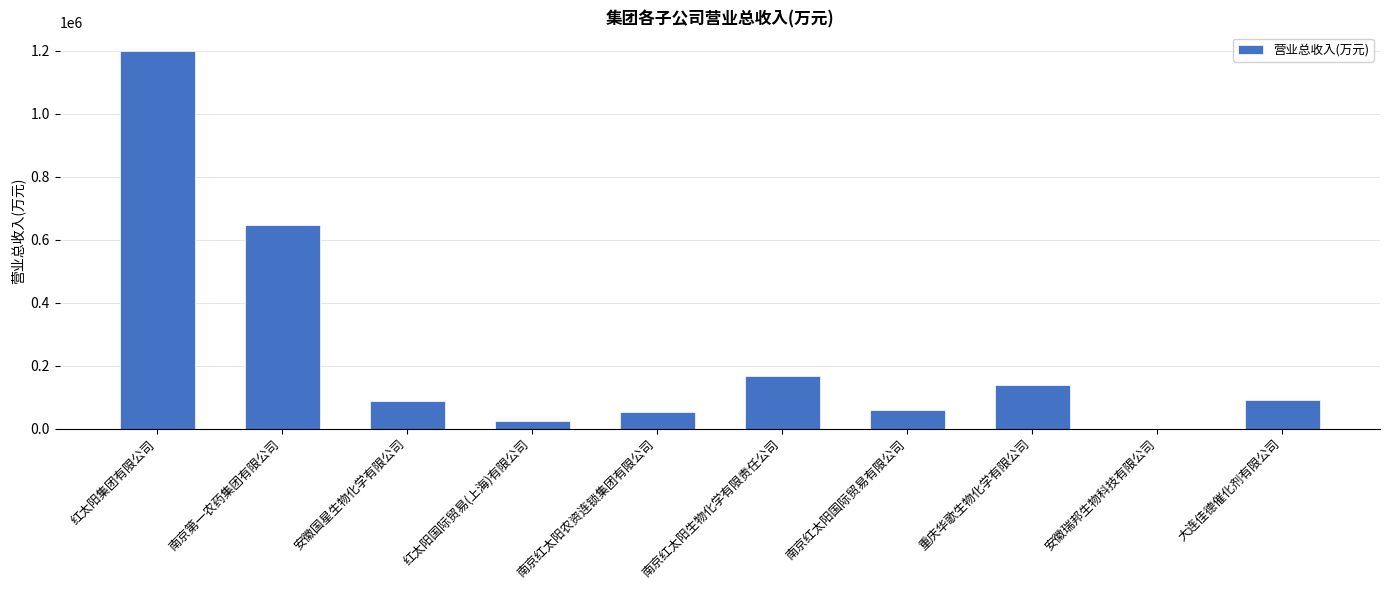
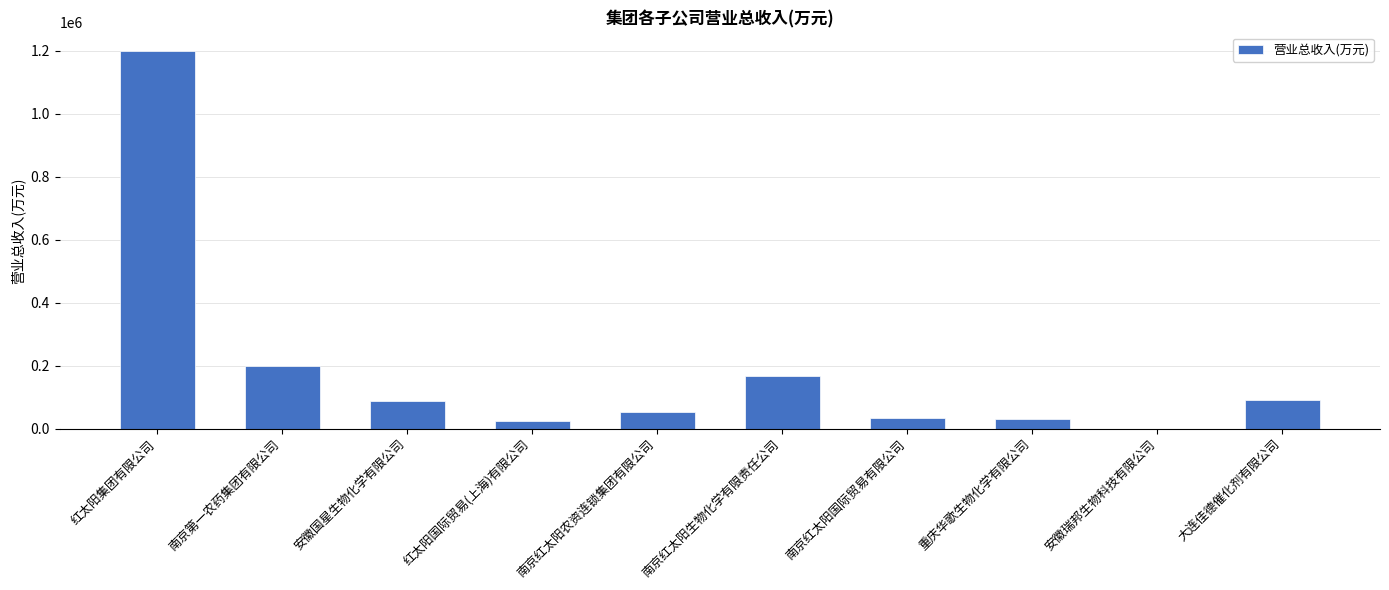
南京第一农药集团有限公司: 650000 -> 200000
南京红太阳国际贸易有限公司: 60000 -> 30000
重庆华歌生物化学有限公司: 140000 -> 30000
